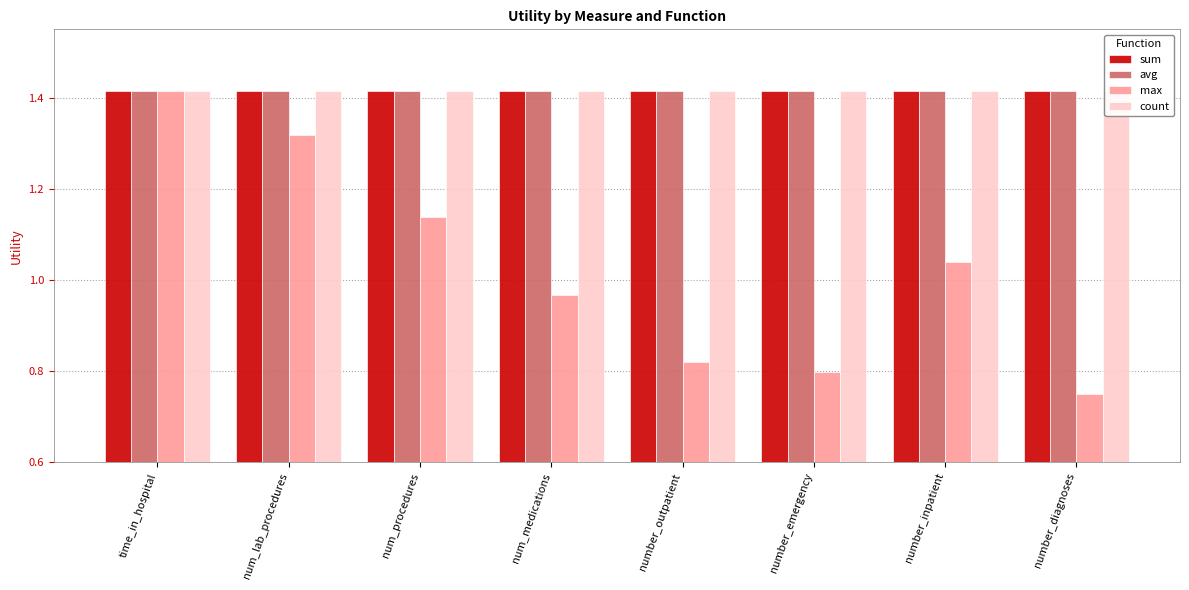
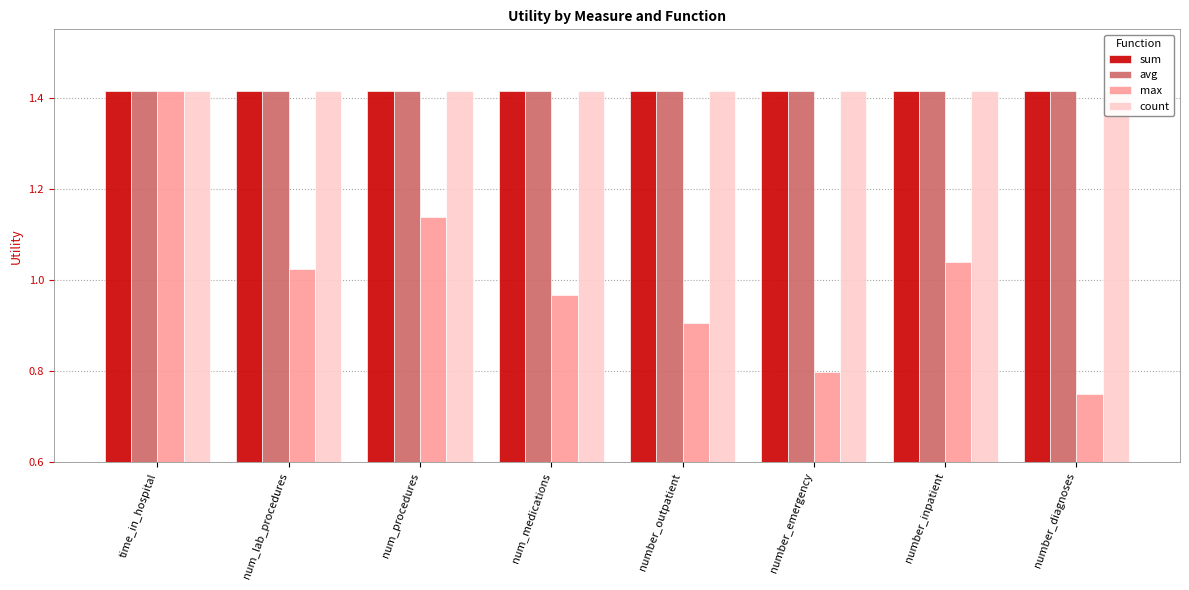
max, num_lab_procedures: 1.32 -> 1.02
max, number_outpatient: 0.82 -> 0.91
